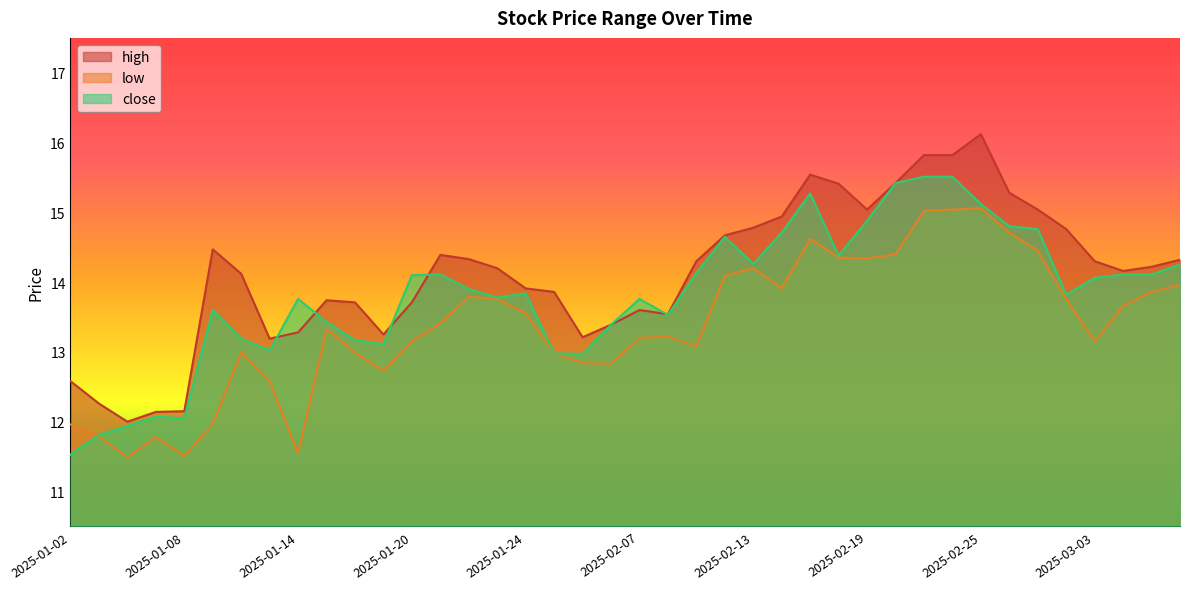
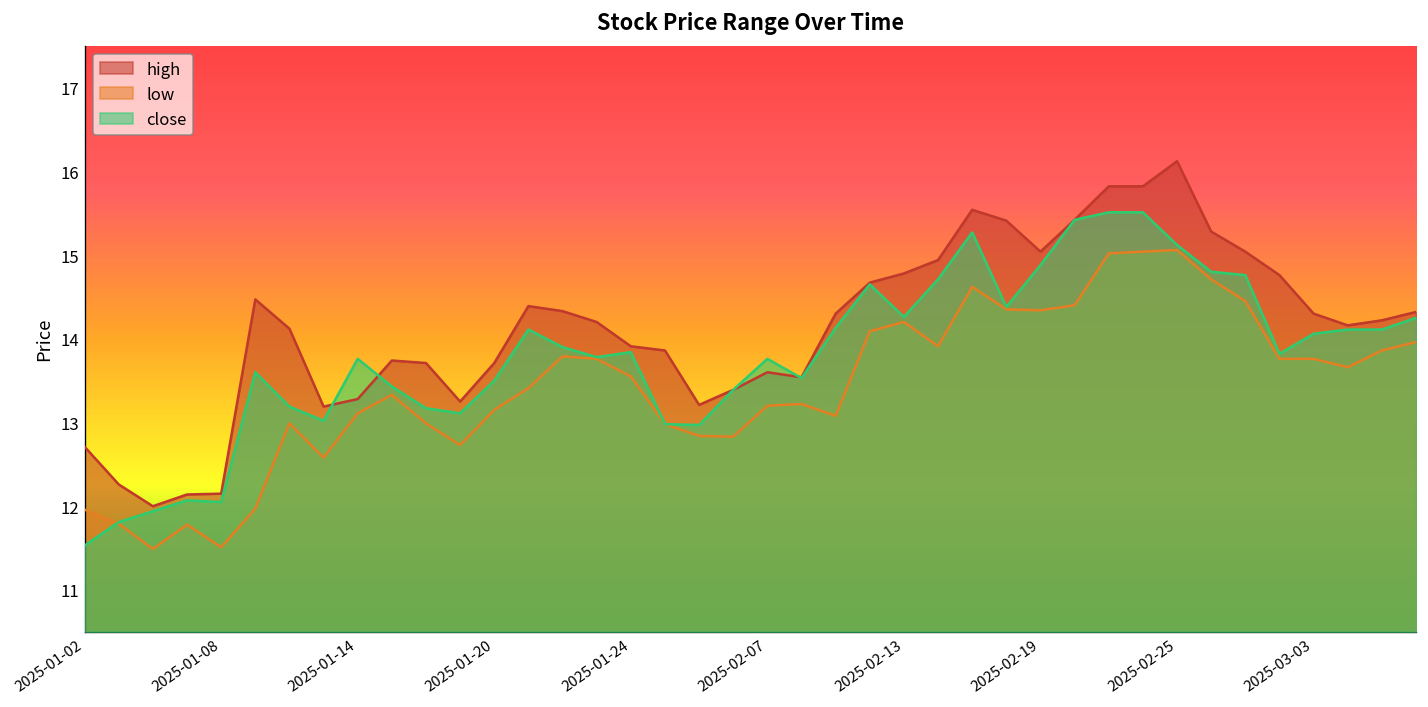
high, 2025-01-02: 12.6 -> 12.7
low, 2025-01-14: 11.6 -> 13.1
close, 2025-01-20: 14.1 -> 13.5
low, 2025-03-03: 13.2 -> 13.8
